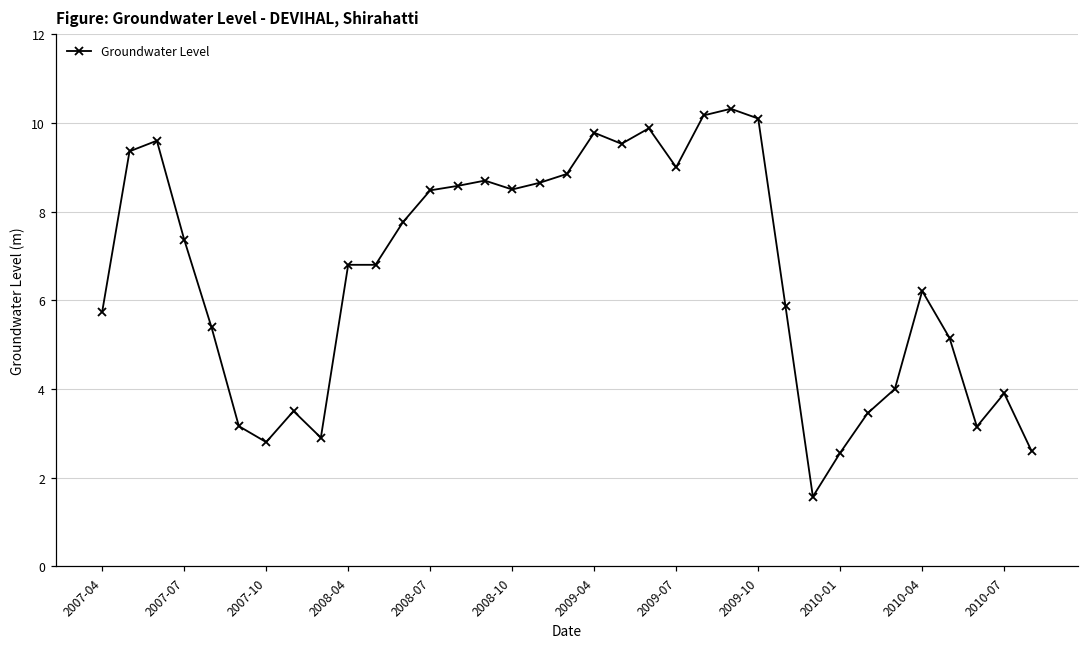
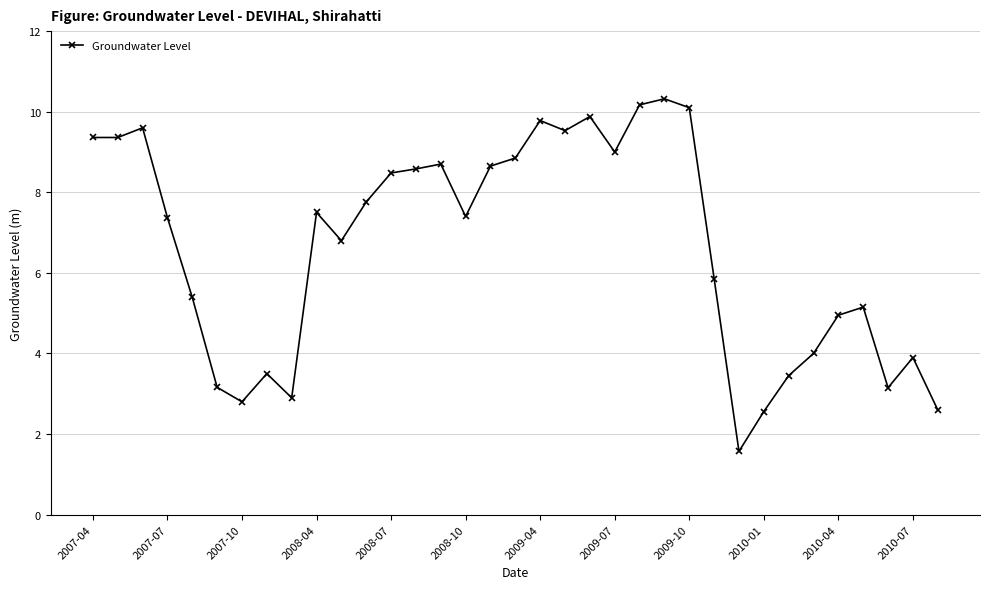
2007-04: 5.7 -> 9.4
2008-04: 6.8 -> 7.5
2008-10: 8.5 -> 7.4
2010-04: 6.2 -> 5.0
